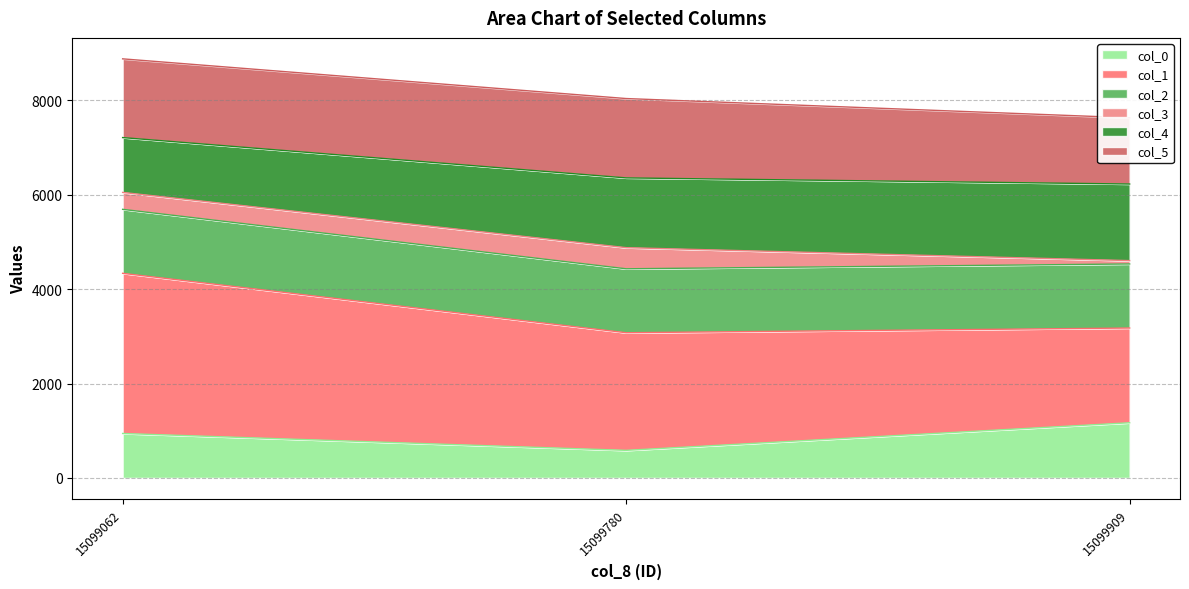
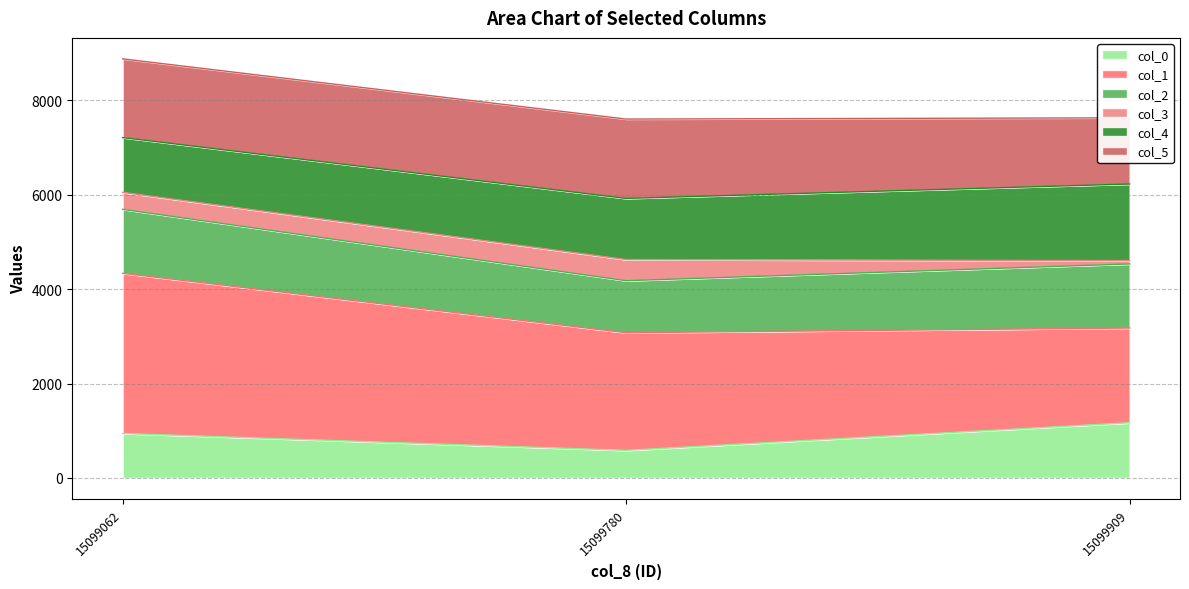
col_2, 15099780: 1400 -> 1100
col_4, 15099780: 1500 -> 1300
